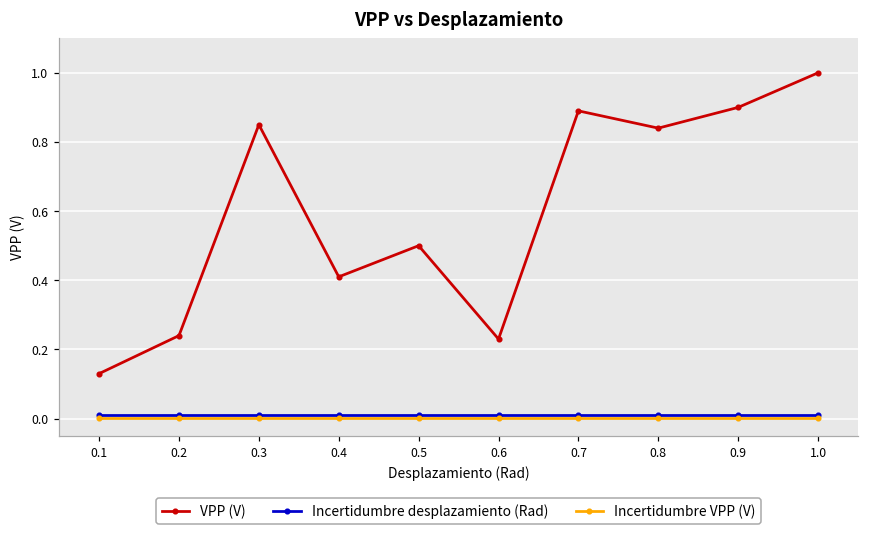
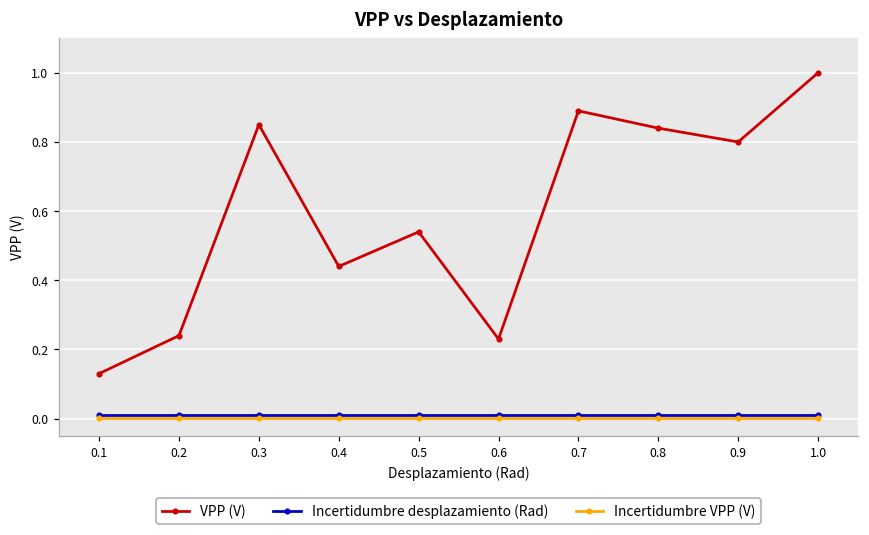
VPP (V), 0.4: 0.41 -> 0.44
VPP (V), 0.5: 0.50 -> 0.54
VPP (V), 0.9: 0.9 -> 0.8
